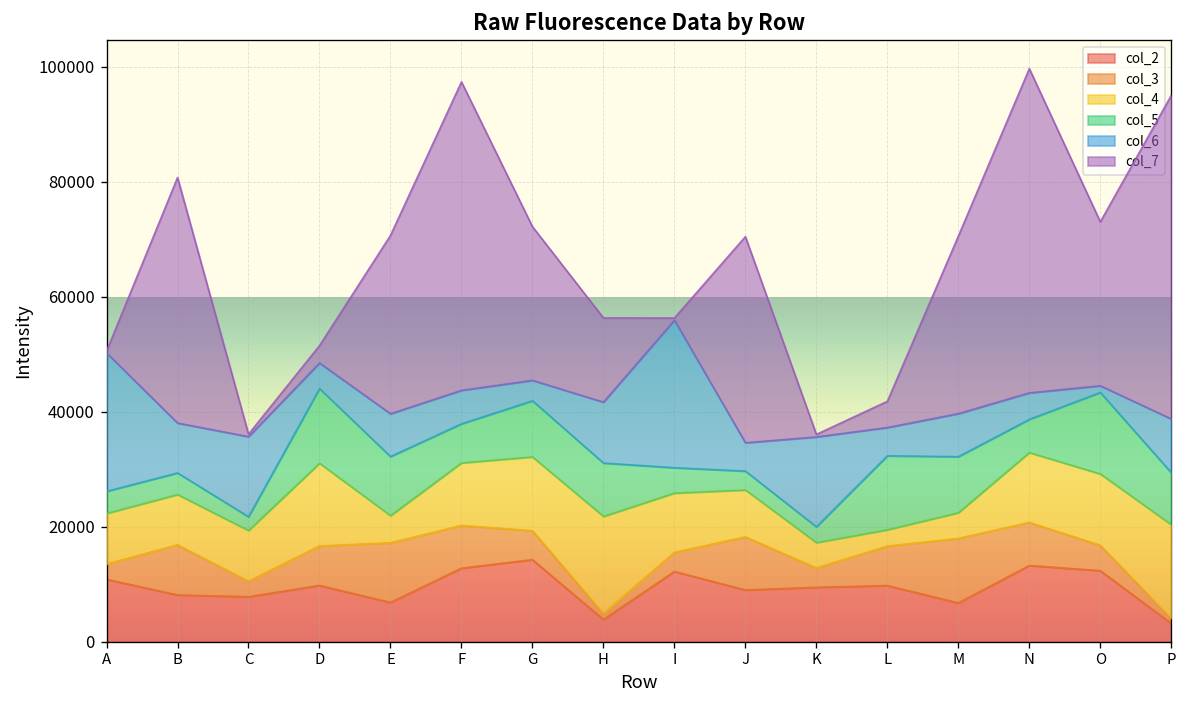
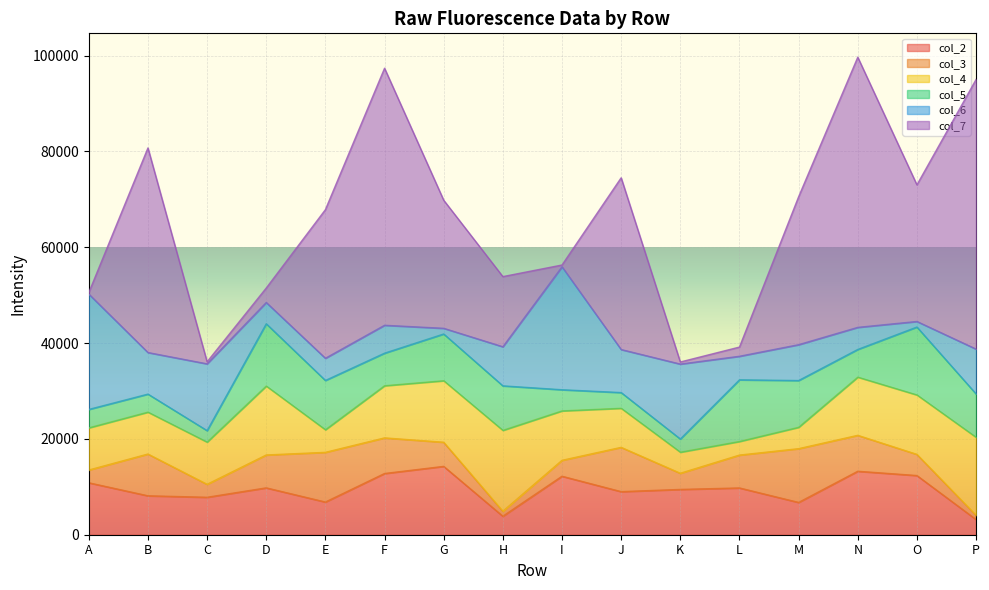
col_6, E: 7000 -> 5000
col_6, G: 4000 -> 1000
col_6, H: 11000 -> 8000
col_6, J: 5000 -> 9000
col_7, L: 5000 -> 2000
